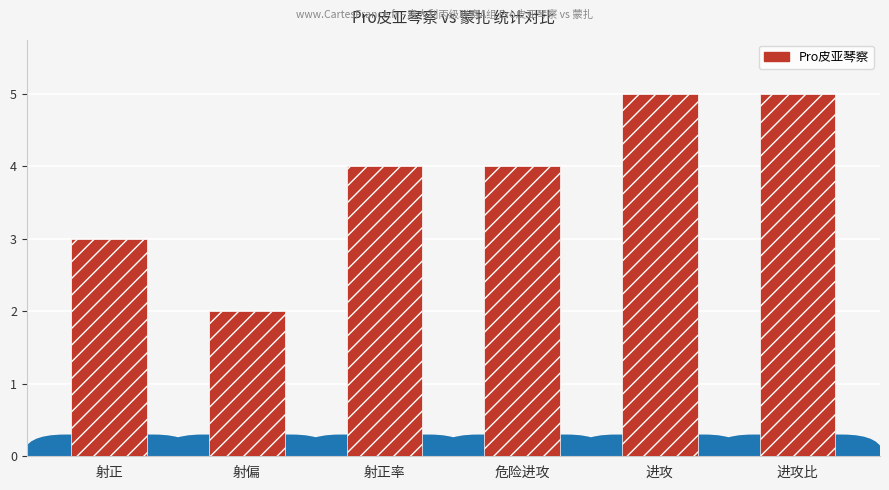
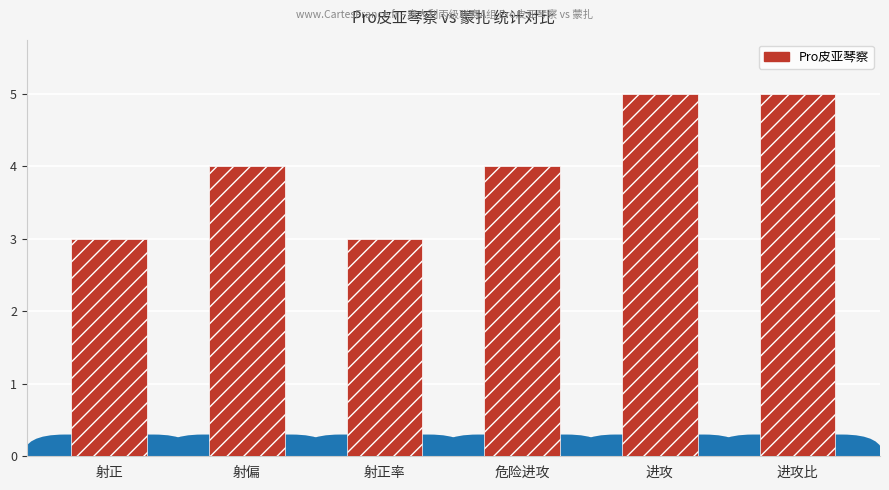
射偏: 2 -> 4
射正率: 4 -> 3
